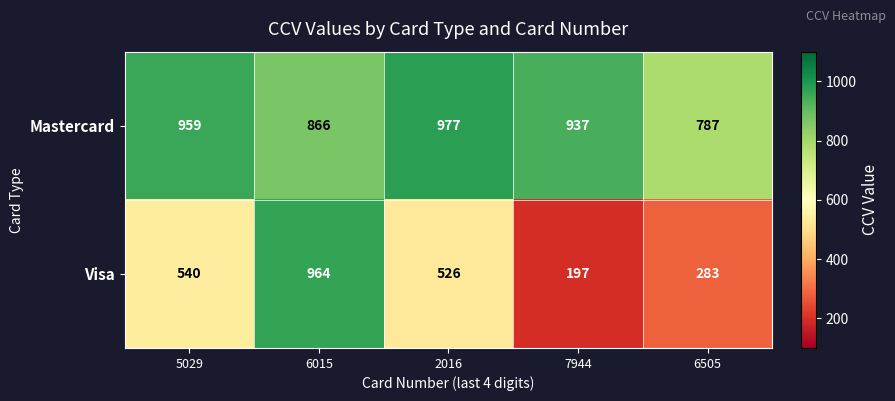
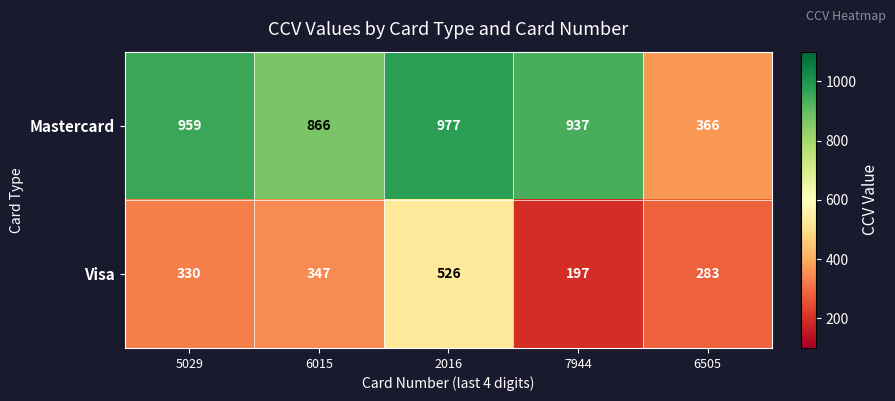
Mastercard, 6505: 787 -> 366
Visa, 5029: 540 -> 330
Visa, 6015: 964 -> 347
